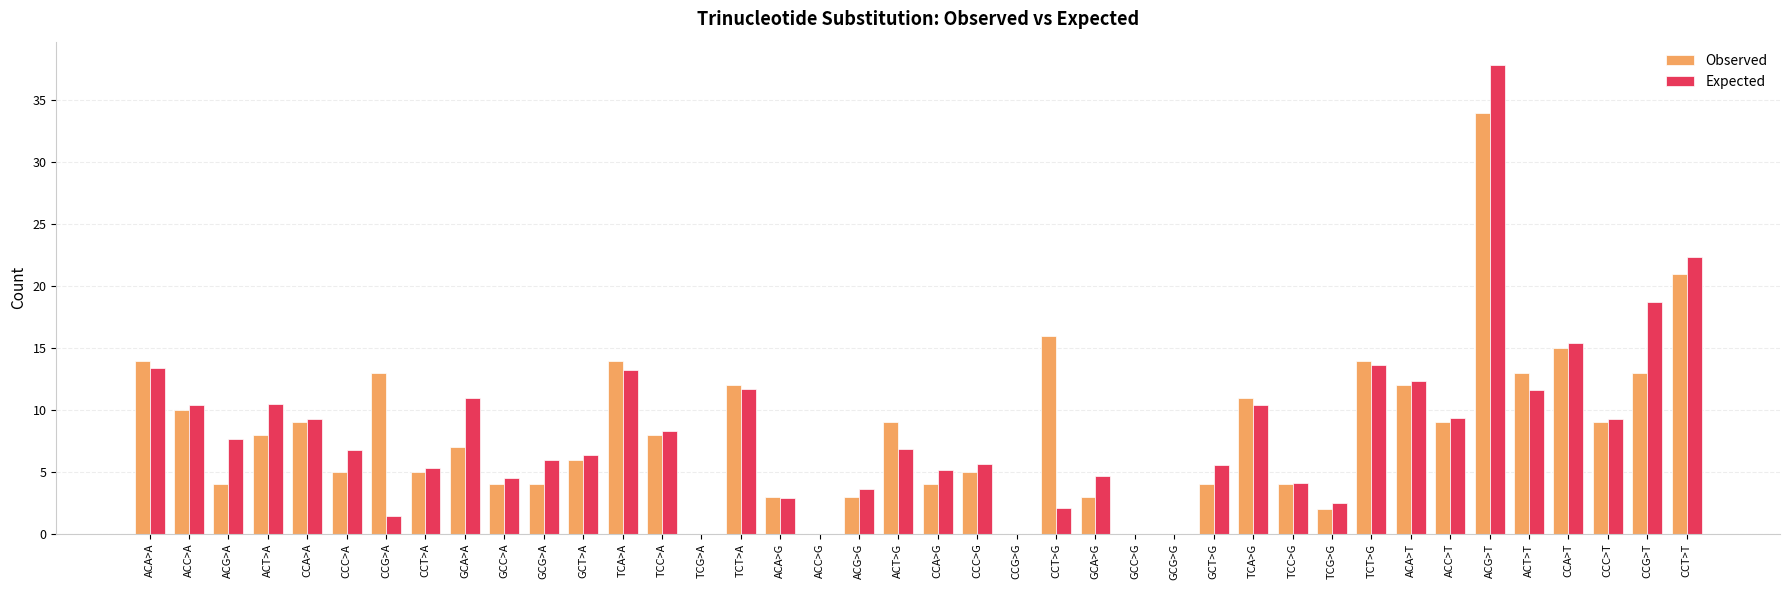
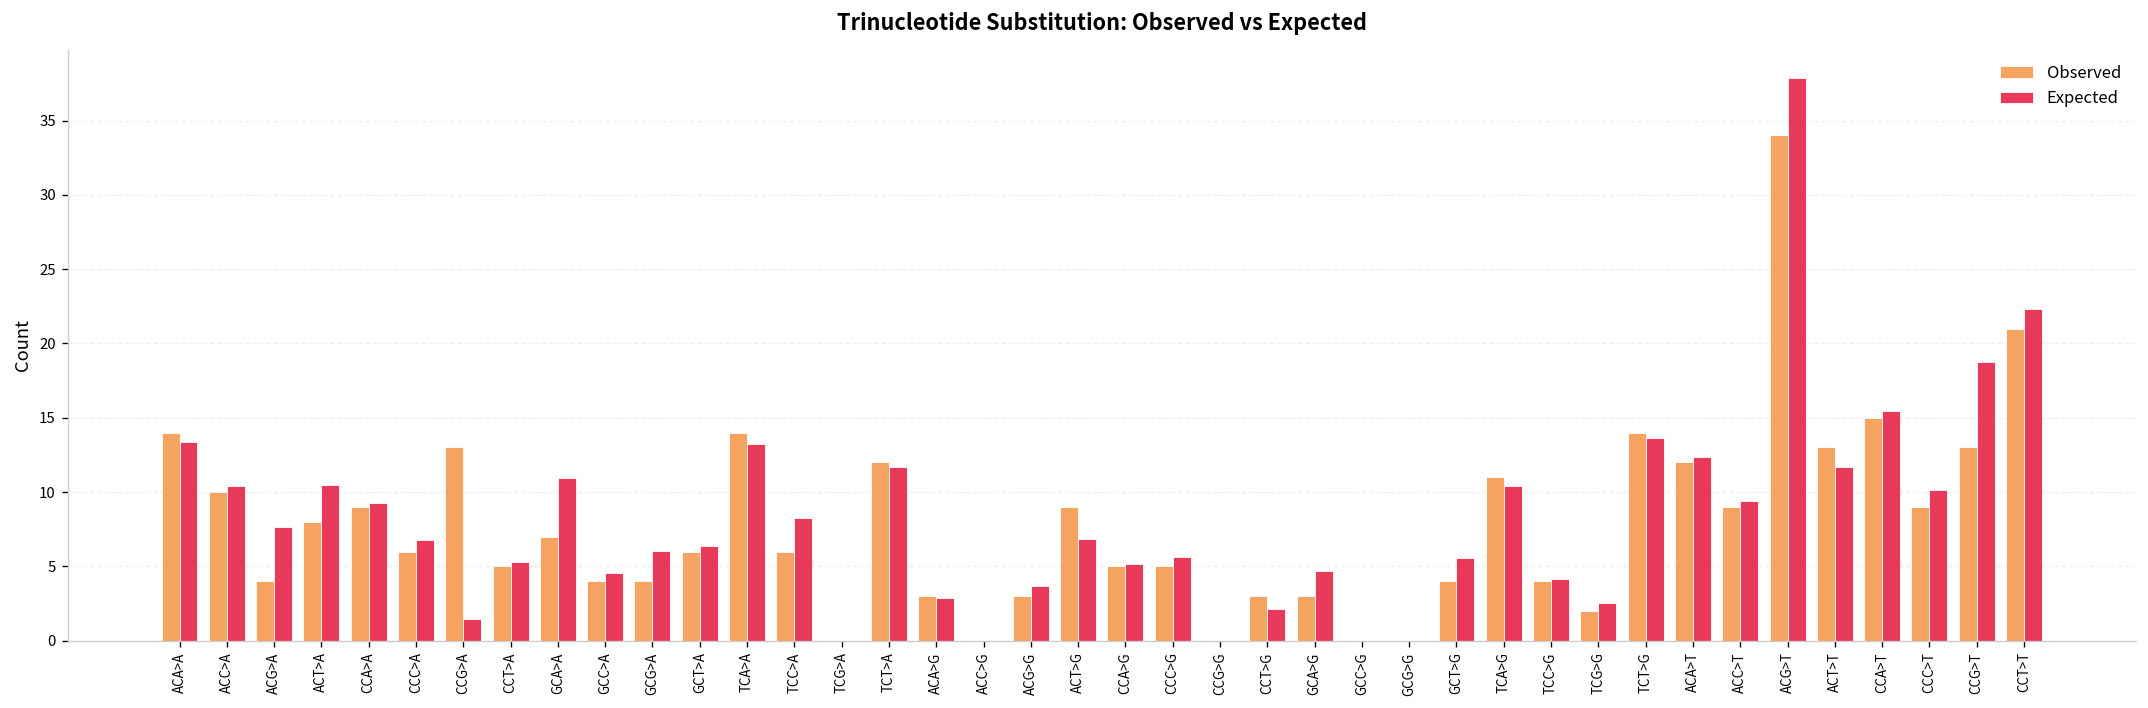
Observed, CCC>A: 5 -> 6
Observed, TCC>A: 8 -> 6
Observed, CCA>G: 4 -> 5
Observed, CCT>G: 16 -> 3
Expected, CCC>T: 9.3 -> 10.2
